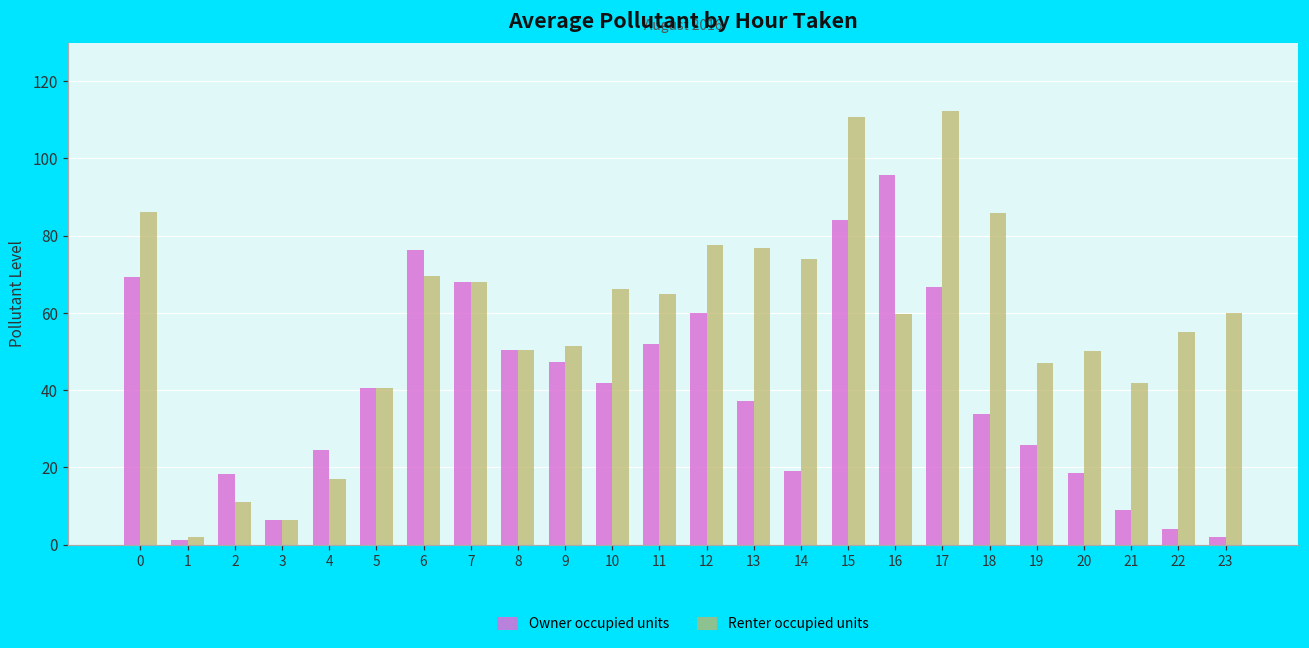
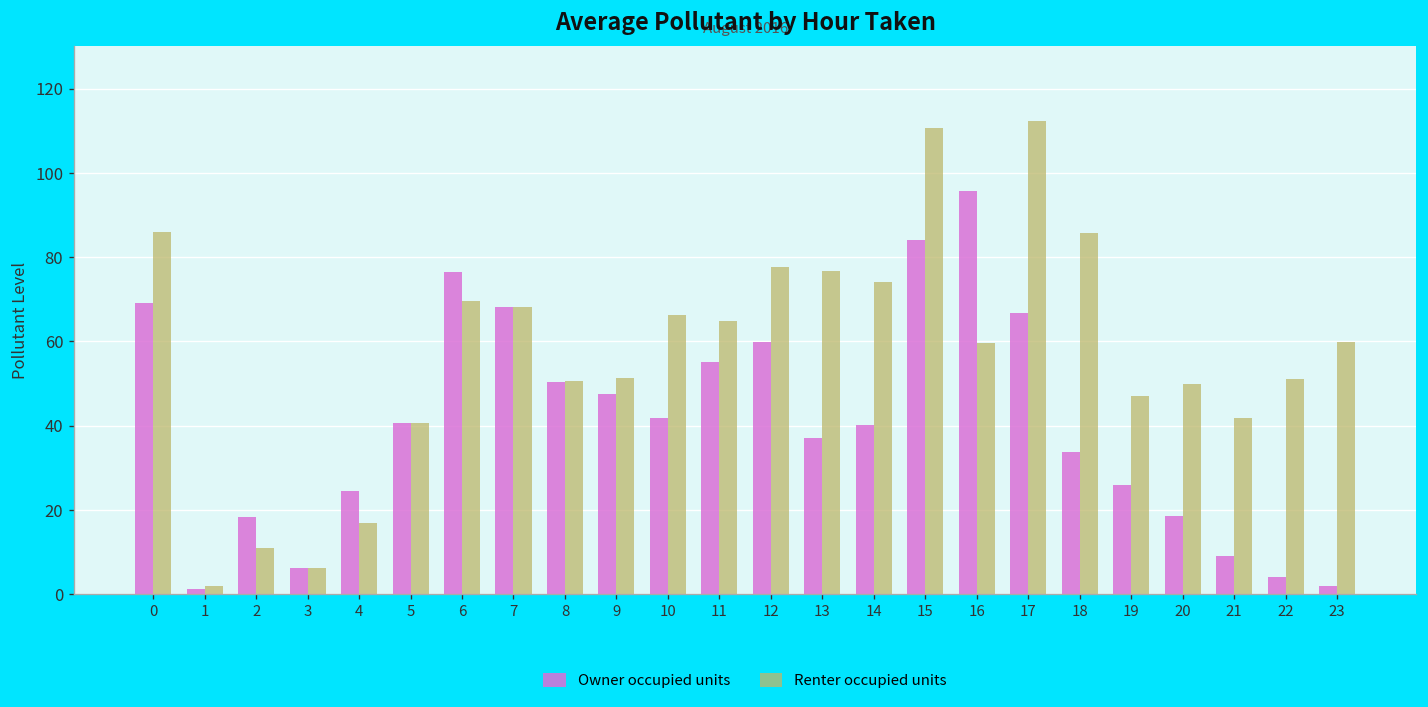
Owner occupied units, 11: 52 -> 55
Owner occupied units, 14: 19 -> 40
Renter occupied units, 22: 55 -> 51
